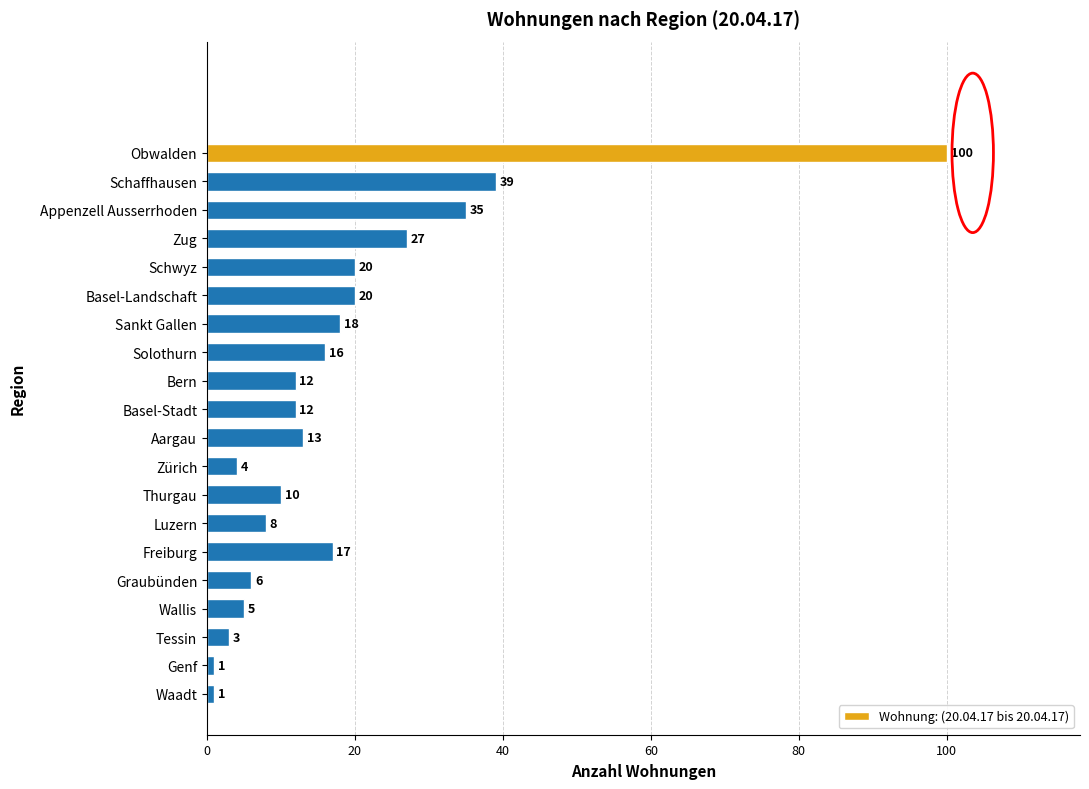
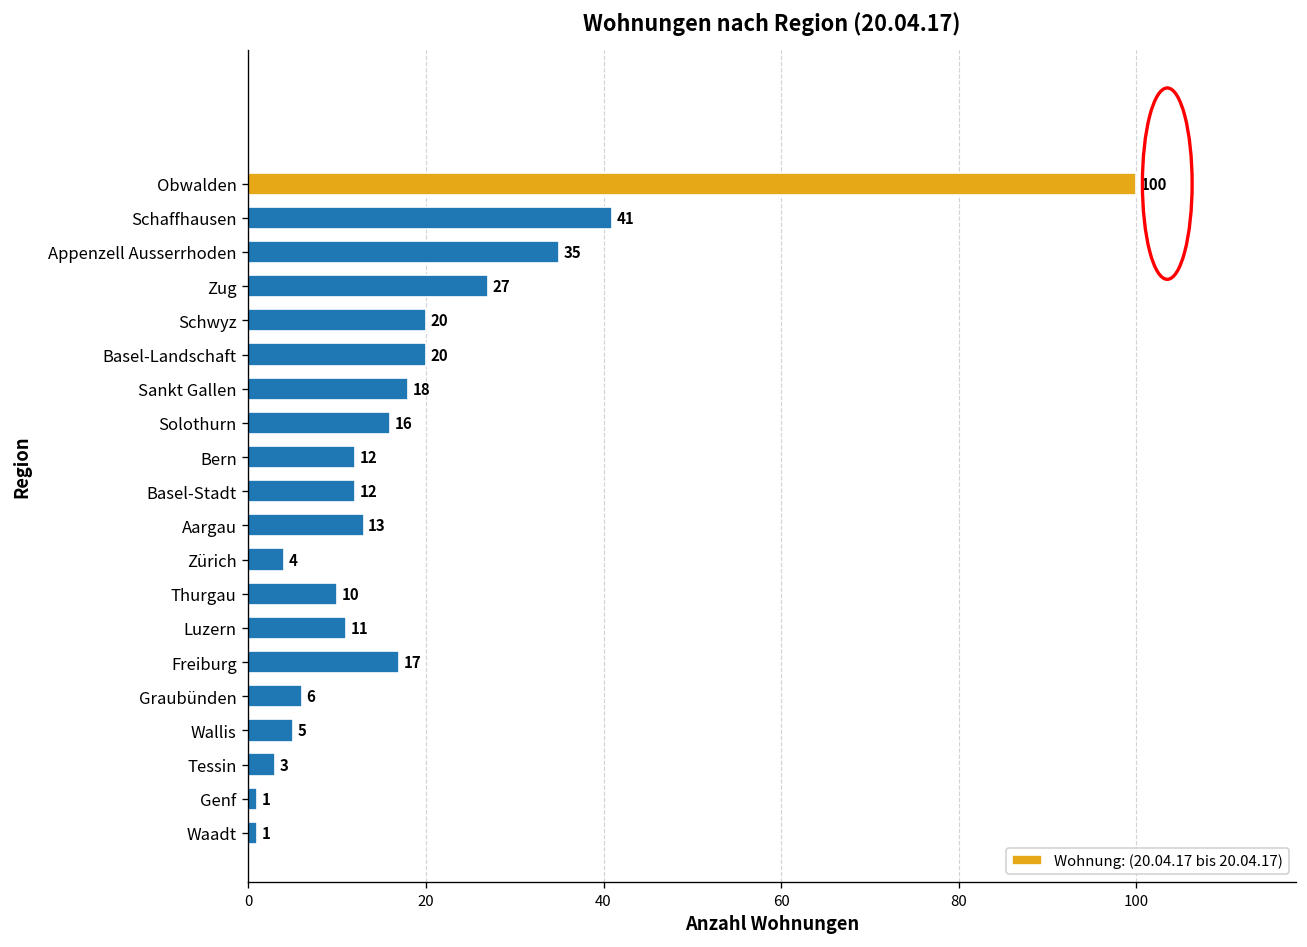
Schaffhausen: 39 -> 41
Luzern: 8 -> 11
